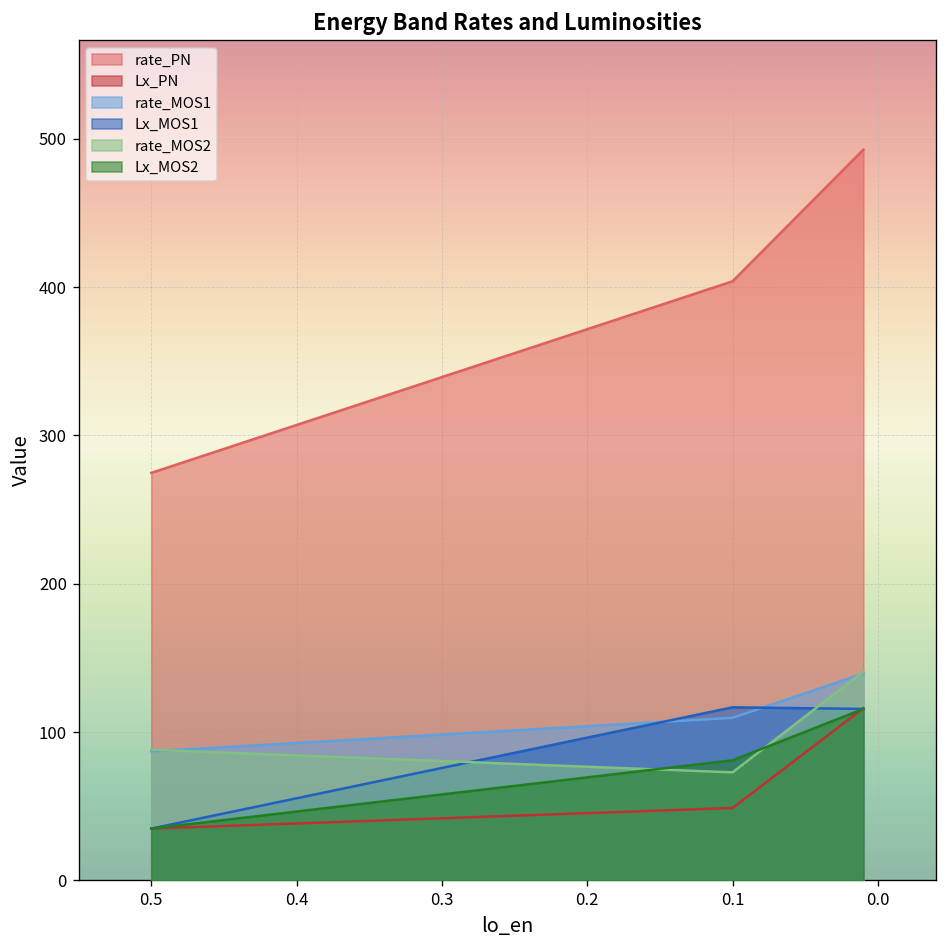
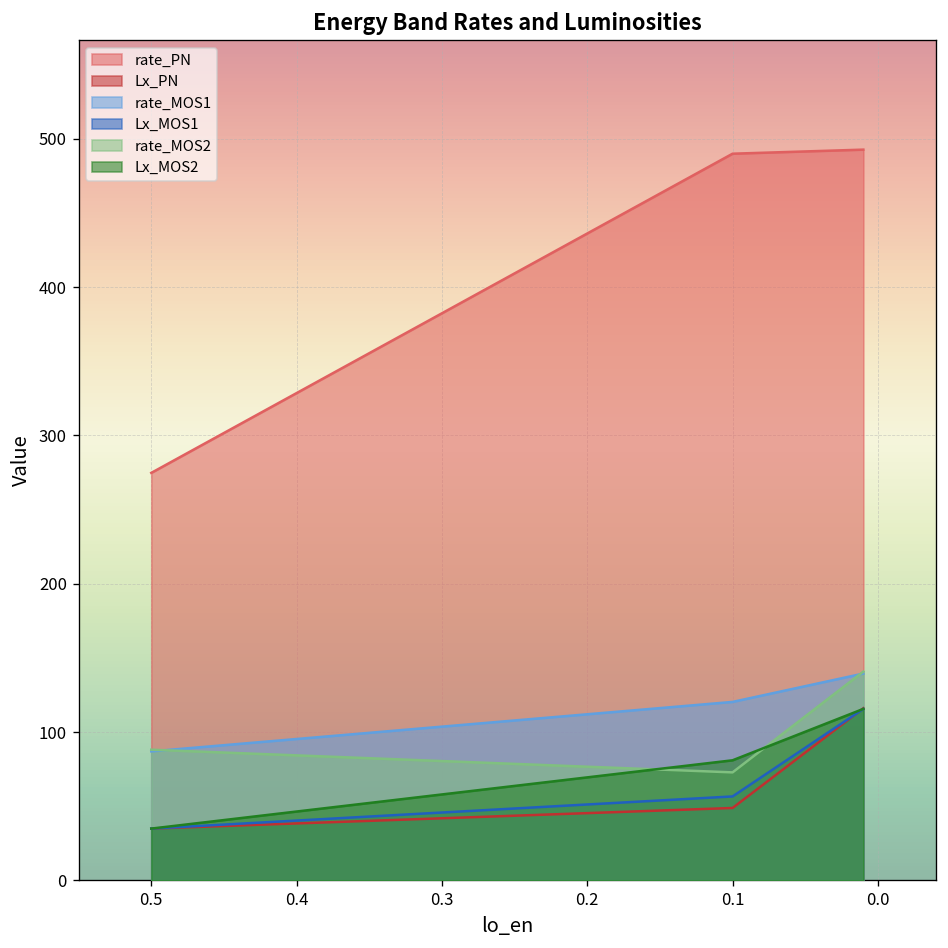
rate_PN, 0.1: 404 -> 490
rate_MOS1, 0.1: 110 -> 120
Lx_MOS1, 0.1: 117 -> 57
